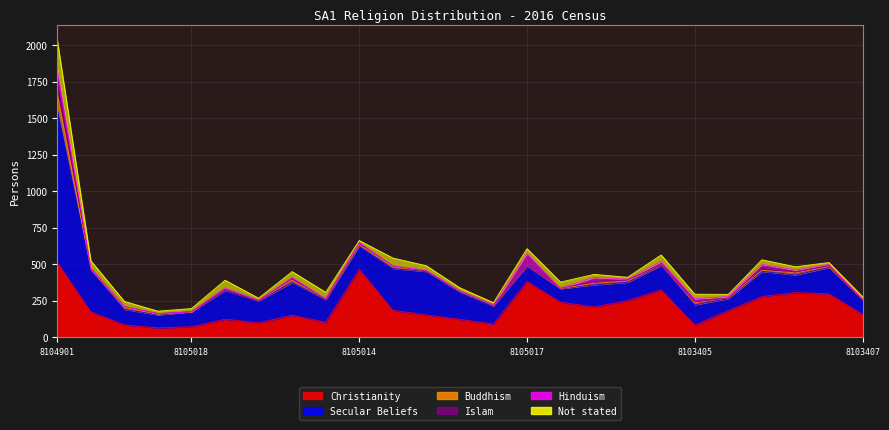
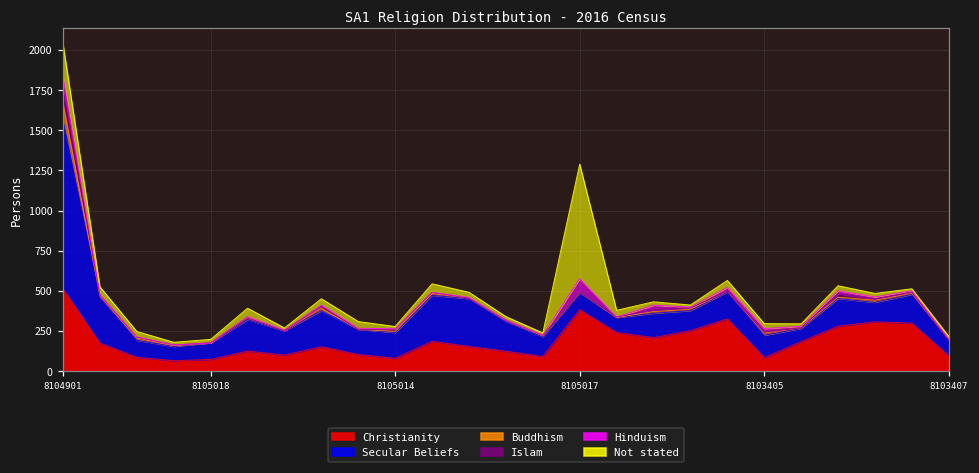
Christianity, 8105014: 470 -> 80
Not stated, 8105017: 30 -> 710
Christianity, 8103407: 160 -> 100
